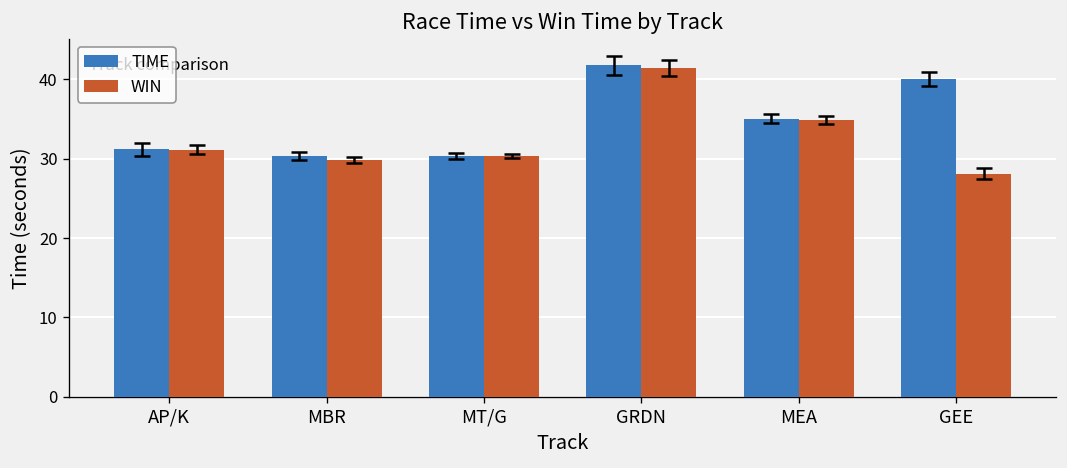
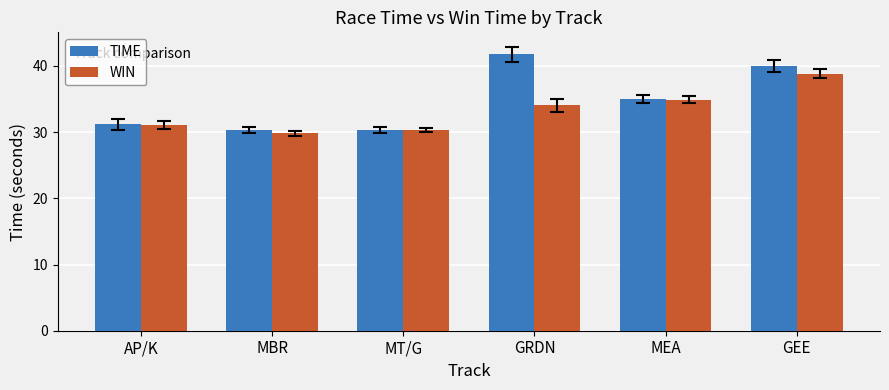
WIN, GRDN: 41 -> 34
WIN, GEE: 28 -> 39
